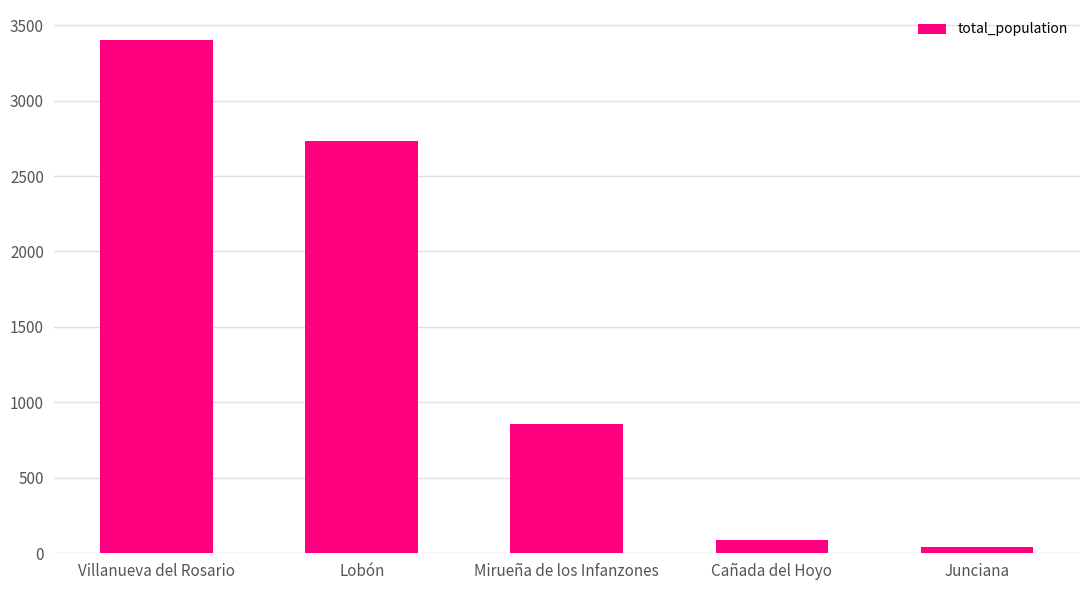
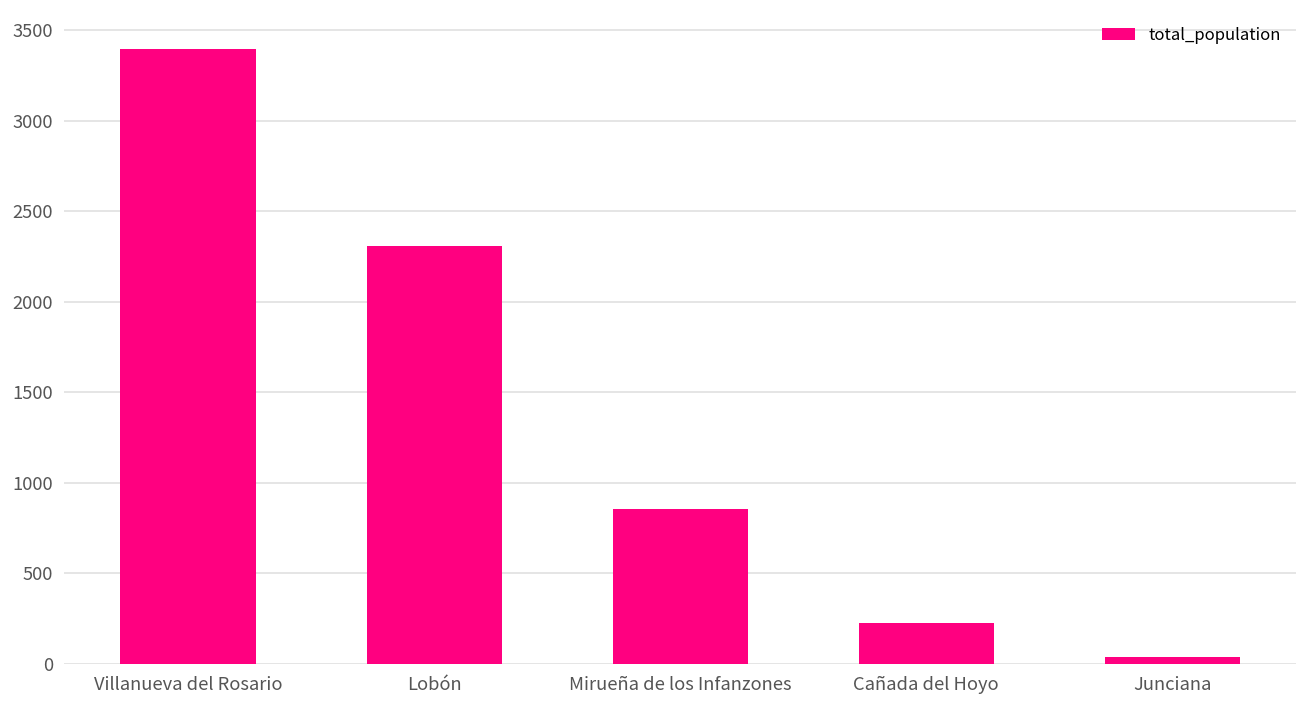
Lobón: 2730 -> 2310
Cañada del Hoyo: 90 -> 230
